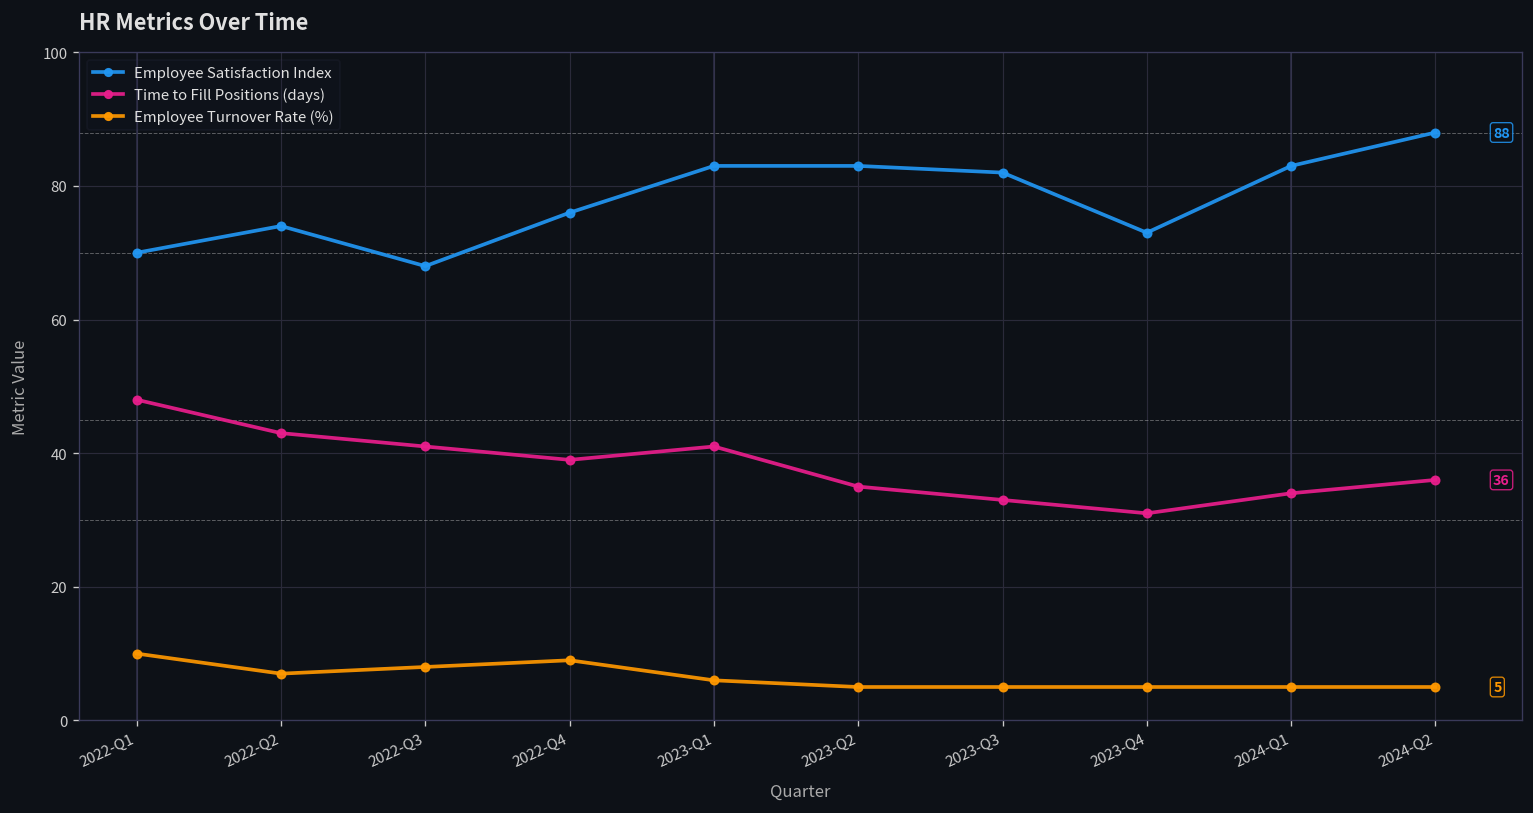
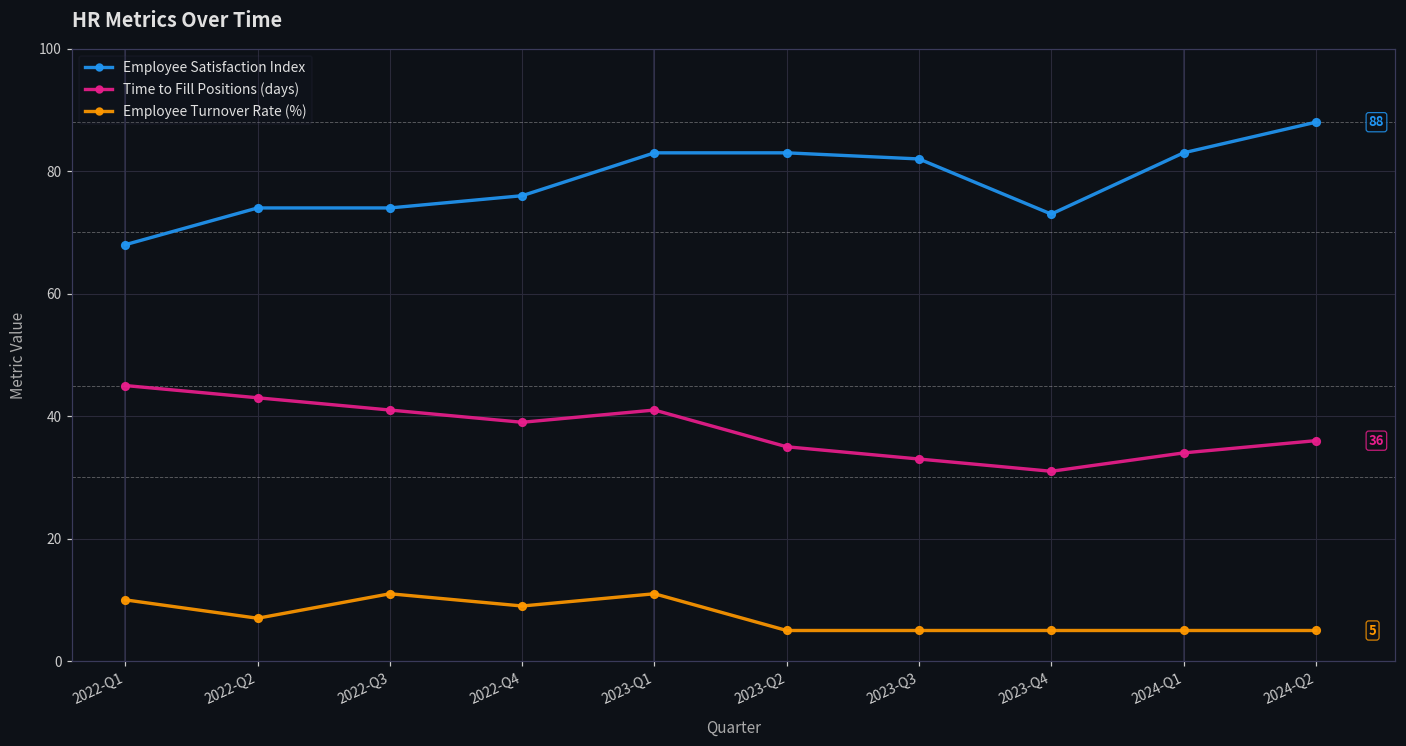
Employee Satisfaction Index, 2022-Q1: 70 -> 68
Time to Fill Positions (days), 2022-Q1: 48 -> 45
Employee Satisfaction Index, 2022-Q3: 68 -> 74
Employee Turnover Rate (%), 2022-Q3: 8 -> 11
Employee Turnover Rate (%), 2023-Q1: 6 -> 11
